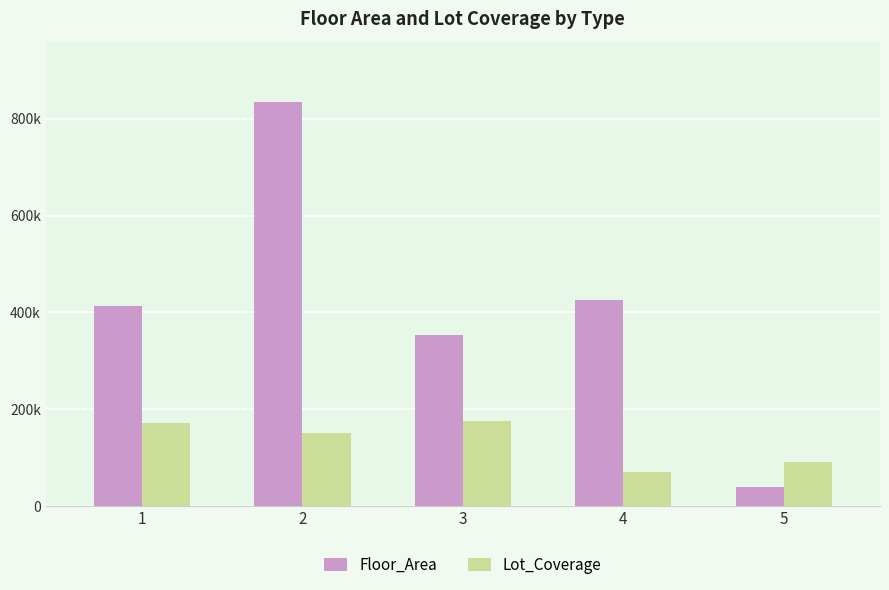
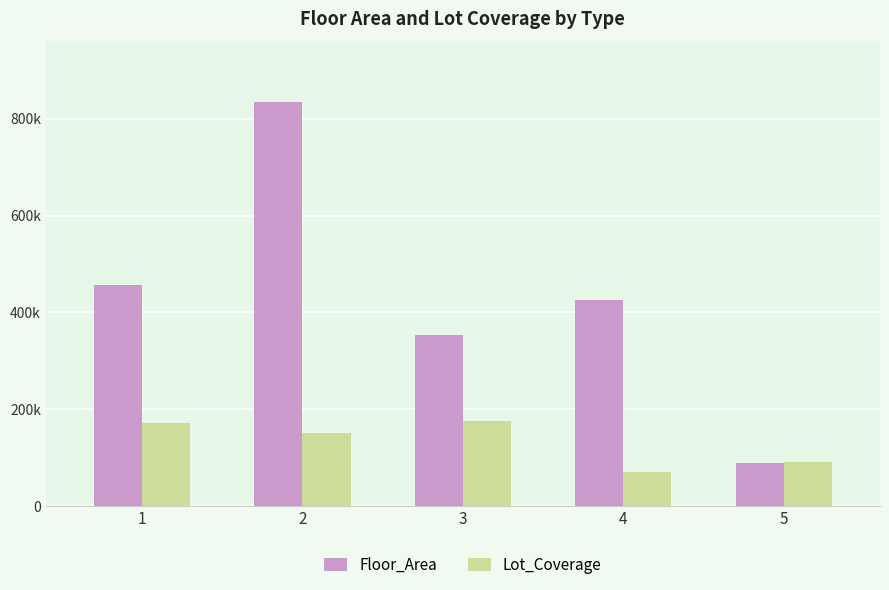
Floor_Area, 1: 410000 -> 460000
Floor_Area, 5: 40000 -> 90000
